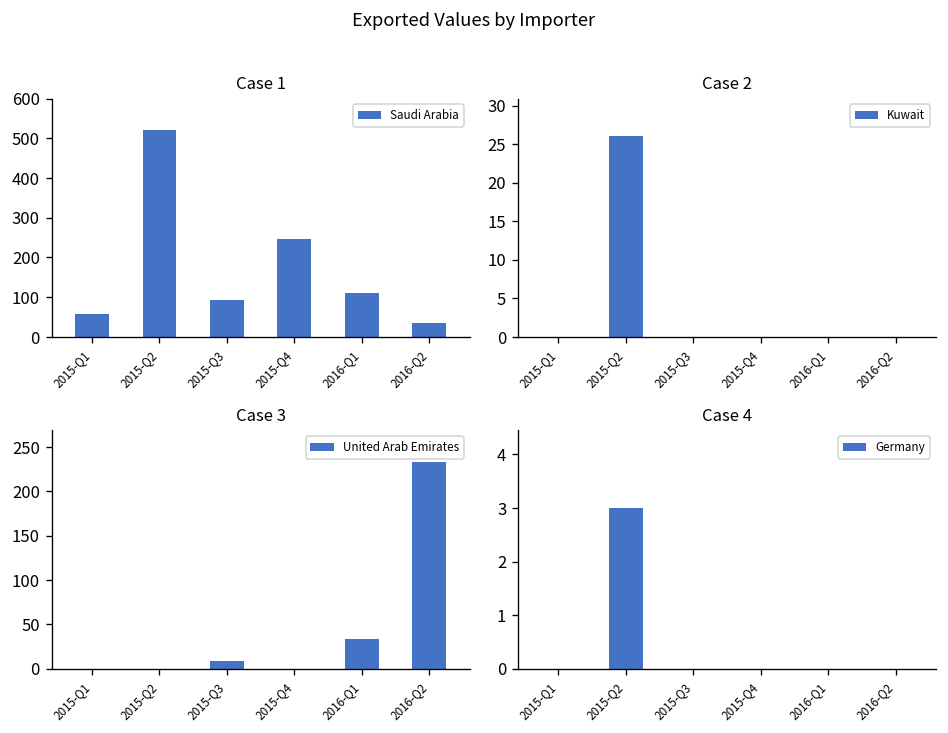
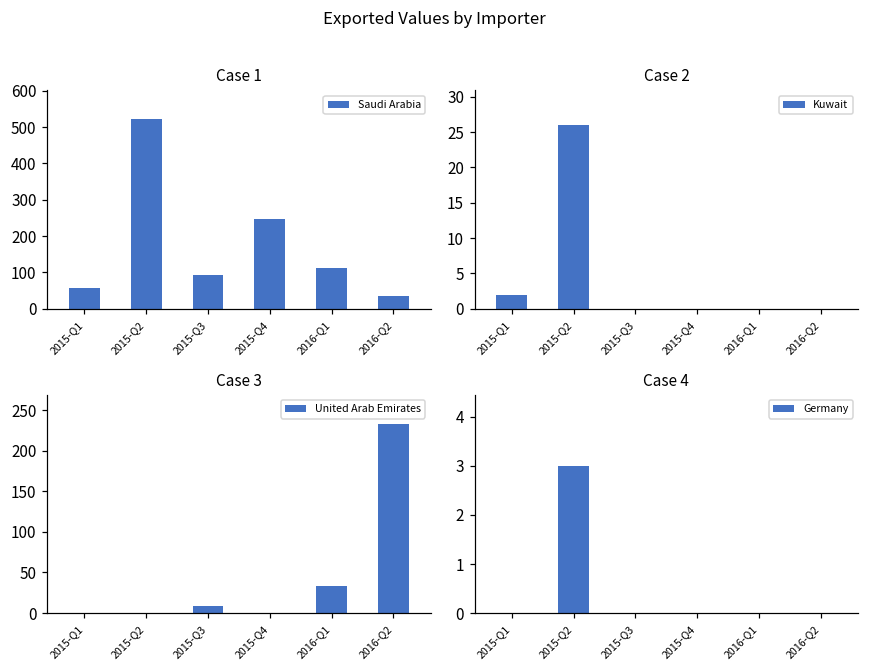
Case 2, 2015-Q1: 0 -> 2
